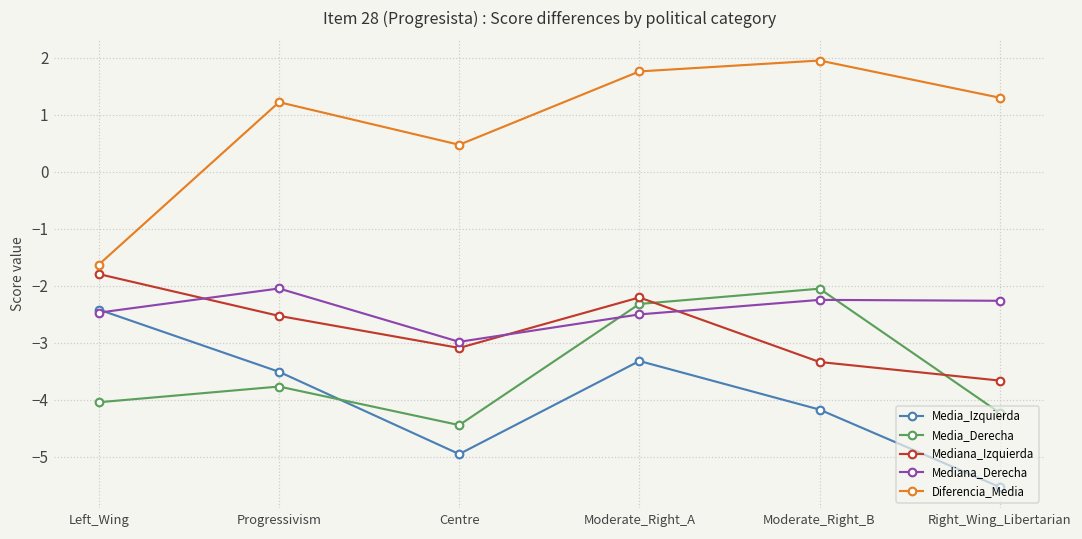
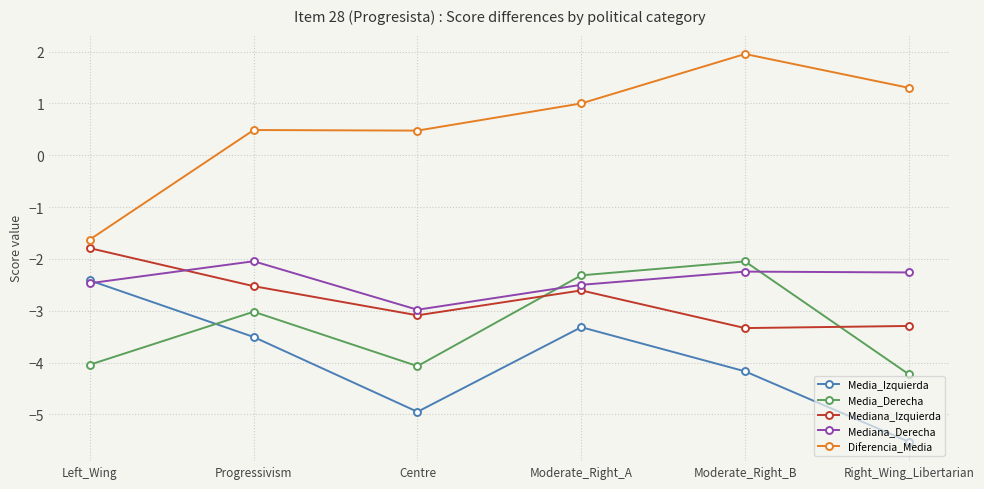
Media_Derecha, Progressivism: -3.8 -> -3.0
Diferencia_Media, Progressivism: 1.2 -> 0.5
Media_Derecha, Centre: -4.4 -> -4.1
Mediana_Izquierda, Moderate_Right_A: -2.2 -> -2.6
Diferencia_Media, Moderate_Right_A: 1.8 -> 1.0
Mediana_Izquierda, Right_Wing_Libertarian: -3.7 -> -3.3
